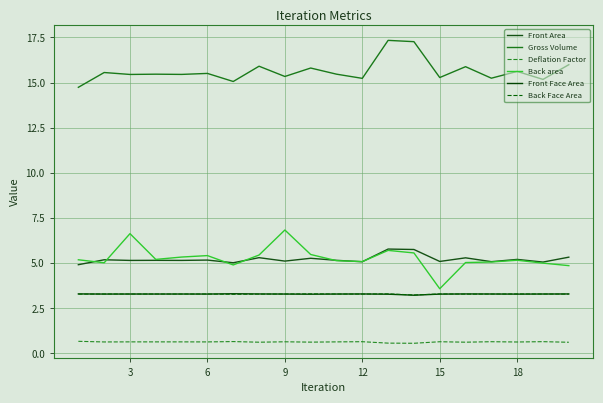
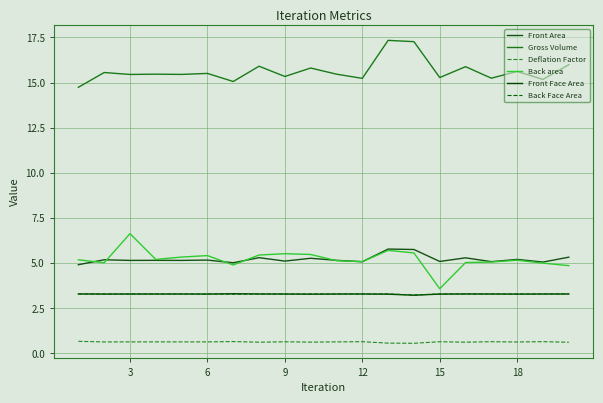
Back area, 9: 6.8 -> 5.5
